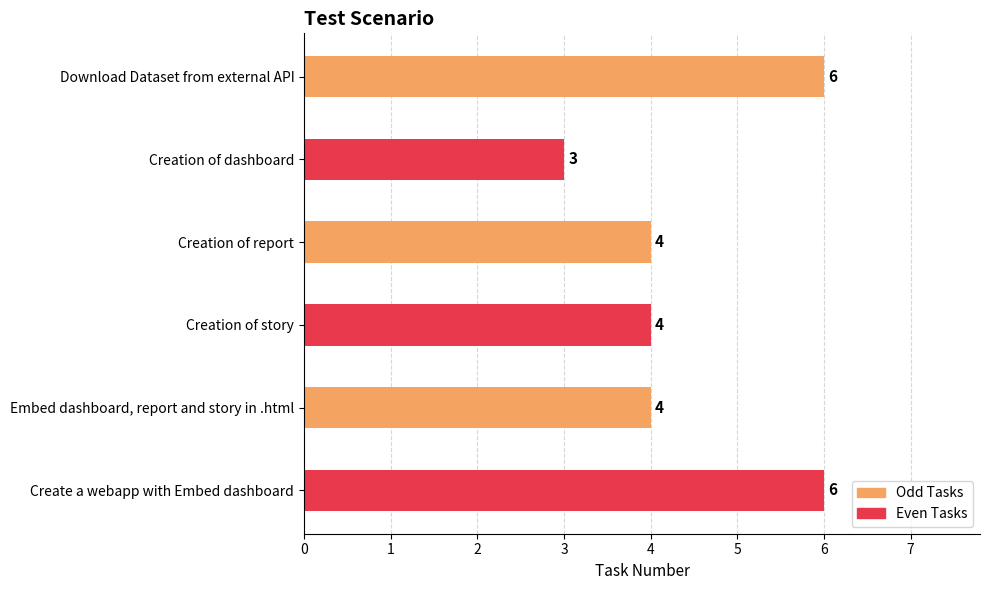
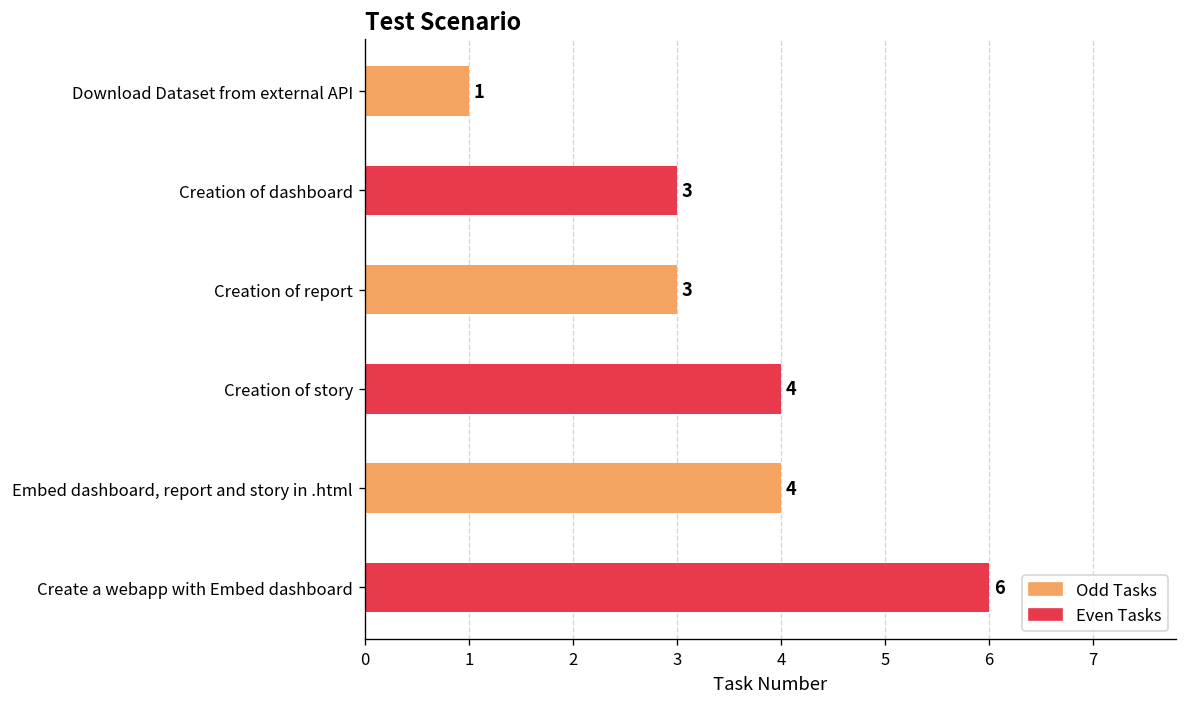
Download Dataset from external API: 6 -> 1
Creation of report: 4 -> 3
